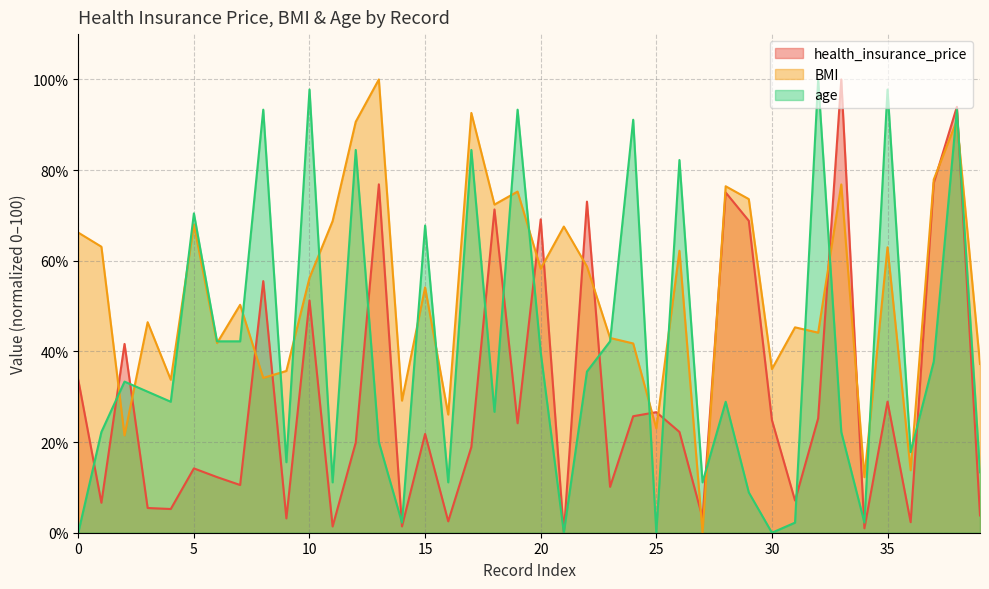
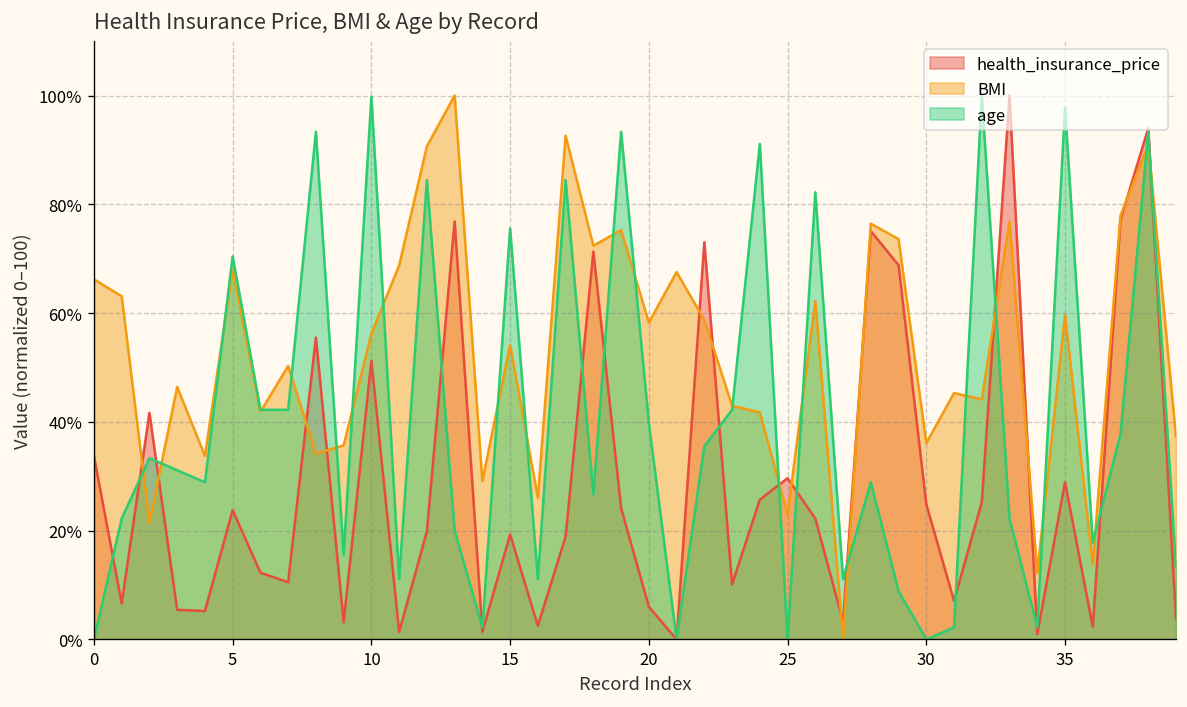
health_insurance_price, 5: 14% -> 24%
age, 10: 98% -> 100%
health_insurance_price, 15: 22% -> 19%
age, 15: 68% -> 76%
health_insurance_price, 20: 69% -> 6%
health_insurance_price, 25: 27% -> 30%
BMI, 35: 63% -> 60%
